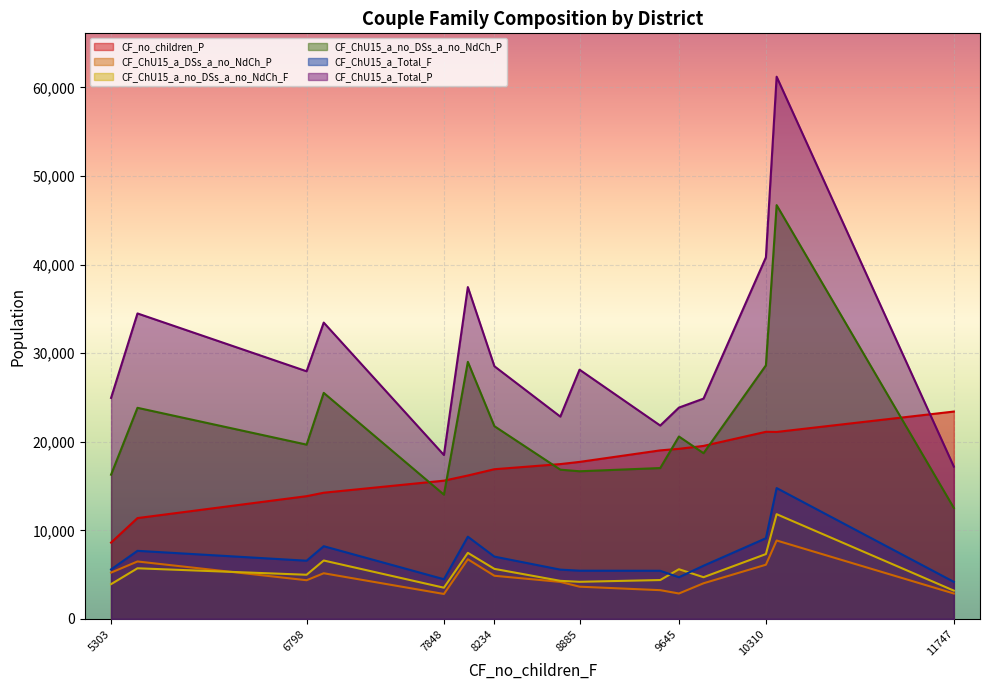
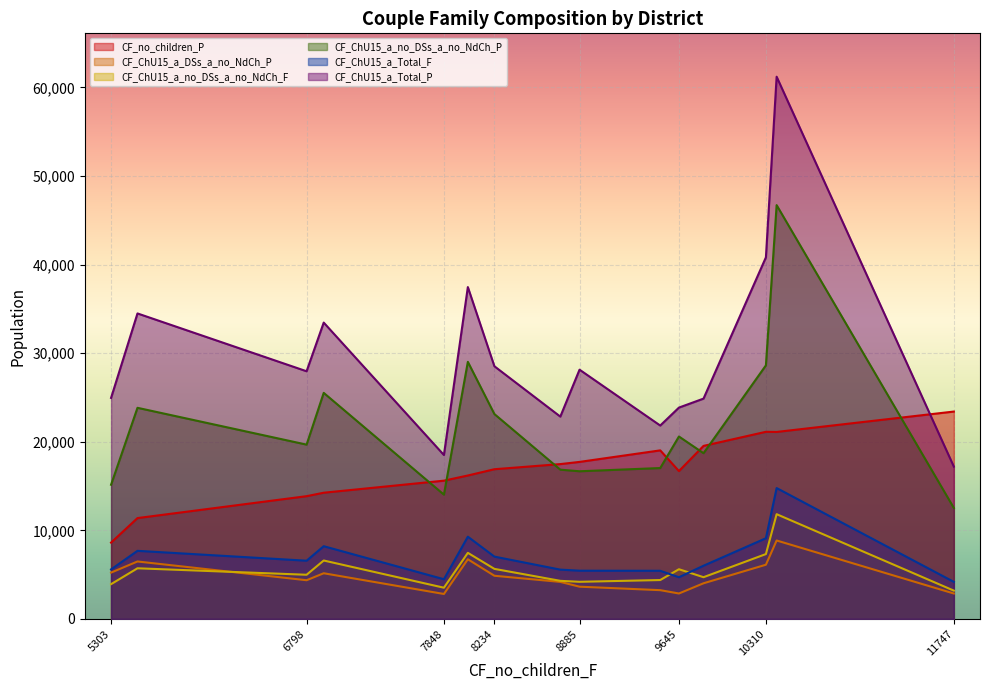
CF_ChU15_a_no_DSs_a_no_NdCh_P, 5303: 16,000 -> 15,000
CF_ChU15_a_no_DSs_a_no_NdCh_P, 8234: 22,000 -> 23,000
CF_no_children_P, 9645: 19,000 -> 17,000
